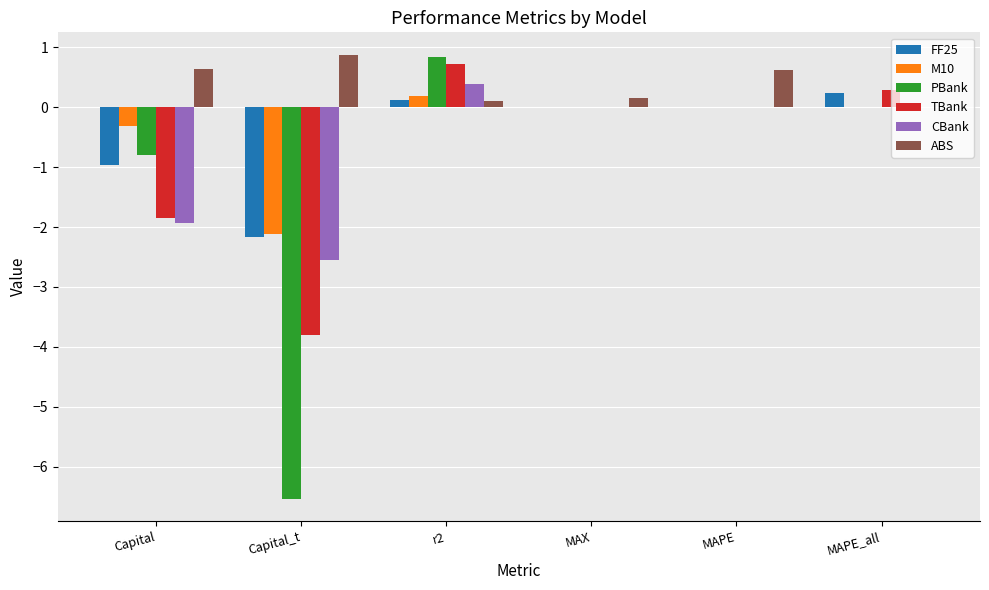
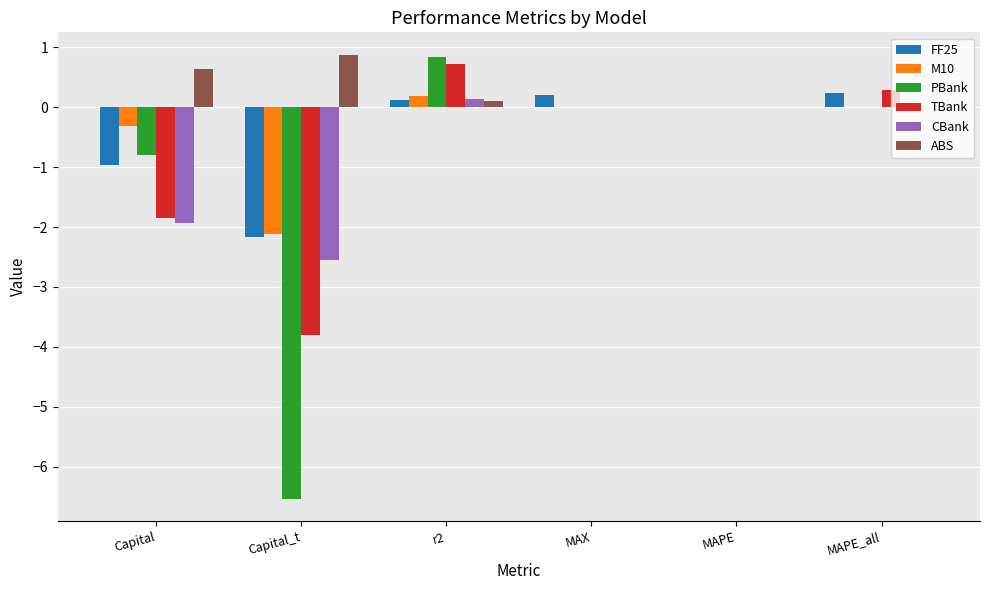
CBank, r2: 0.4 -> 0.1
FF25, MAX: 0.0 -> 0.2
ABS, MAX: 0.2 -> 0.0
ABS, MAPE: 0.6 -> 0.0
